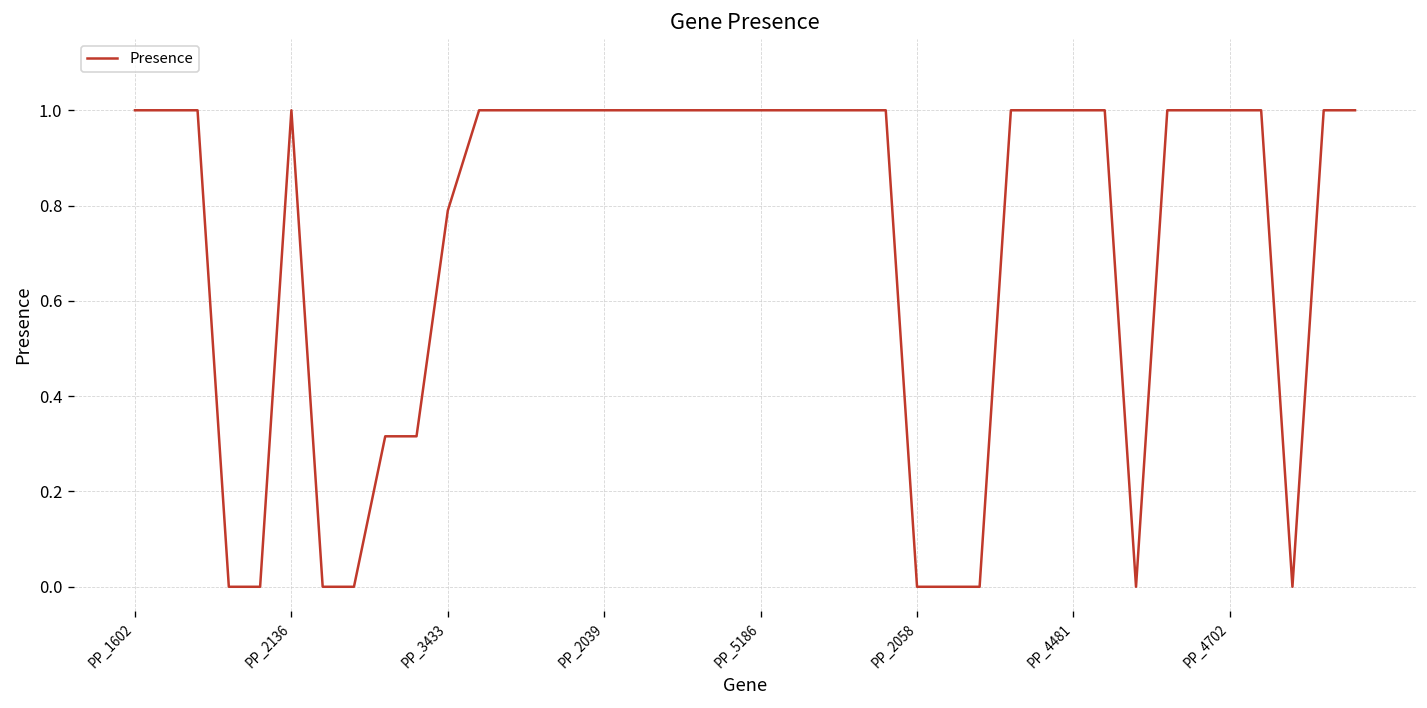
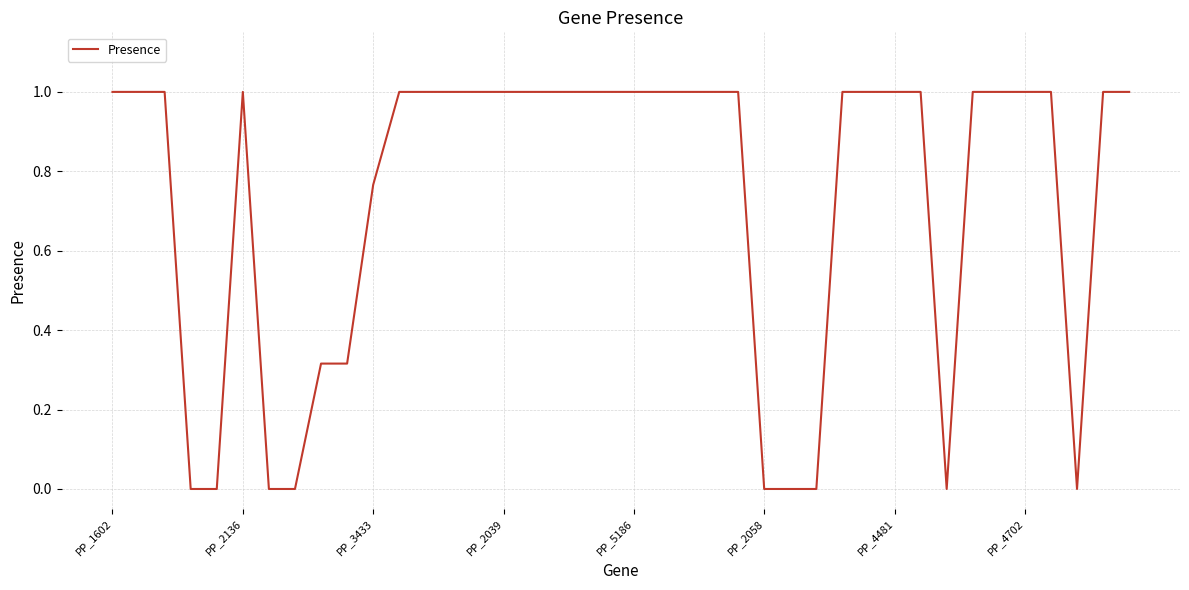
PP_3433: 0.79 -> 0.77
